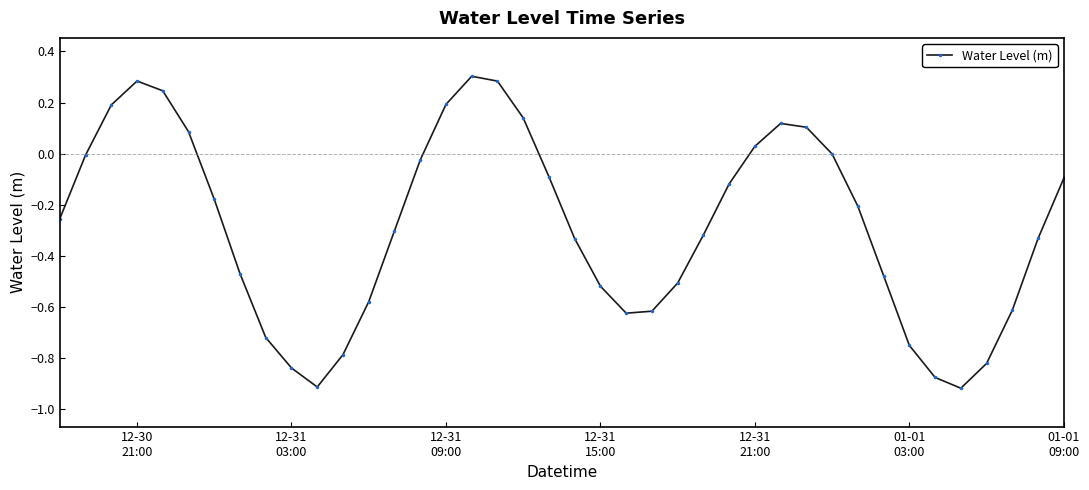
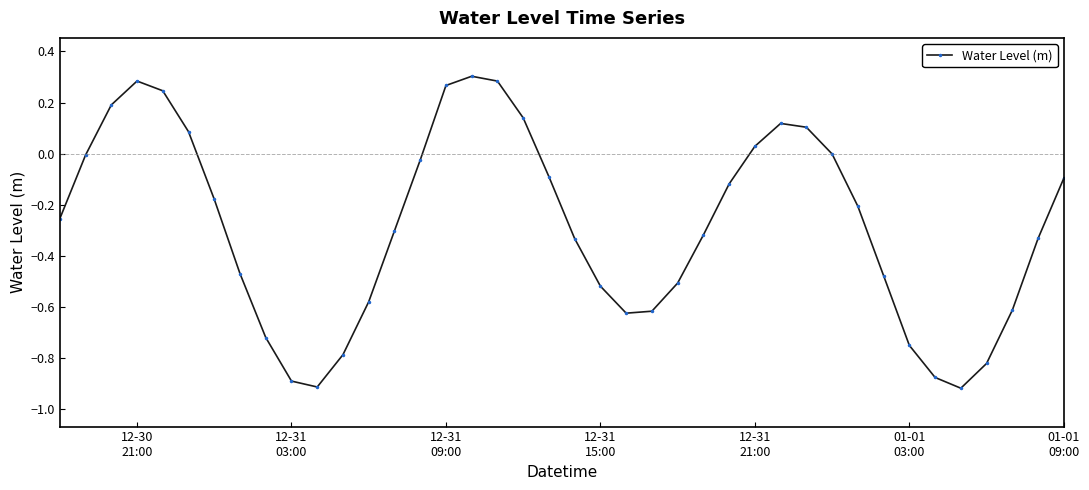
12-31 03:00: -0.84 -> -0.89
12-31 09:00: 0.19 -> 0.27
